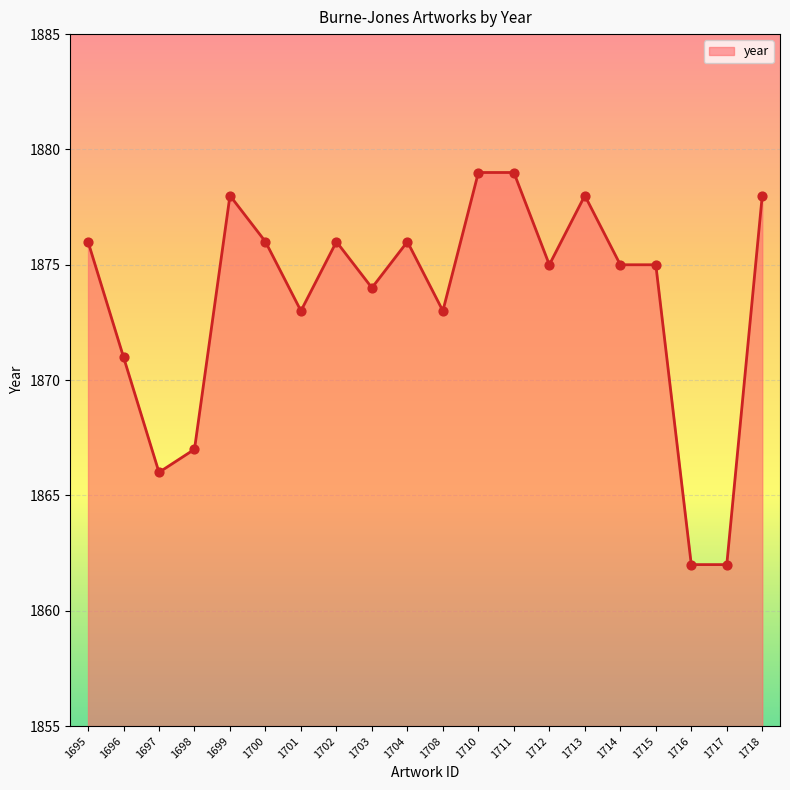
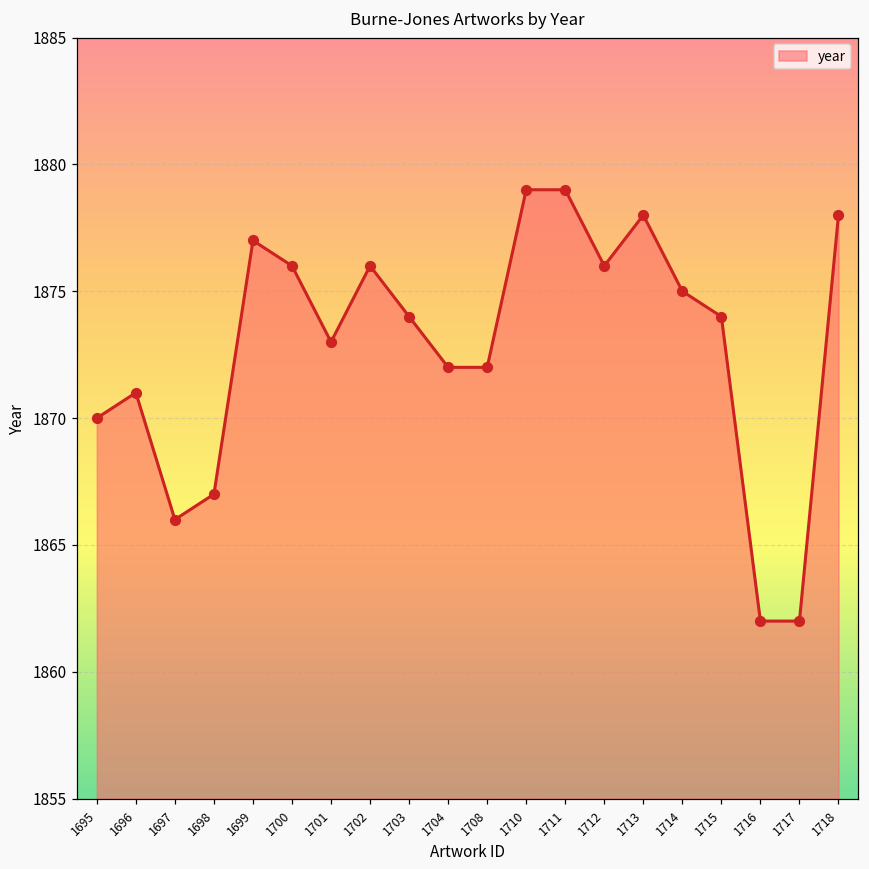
1695: 1876 -> 1870
1699: 1878 -> 1877
1704: 1876 -> 1872
1708: 1873 -> 1872
1712: 1875 -> 1876
1715: 1875 -> 1874
